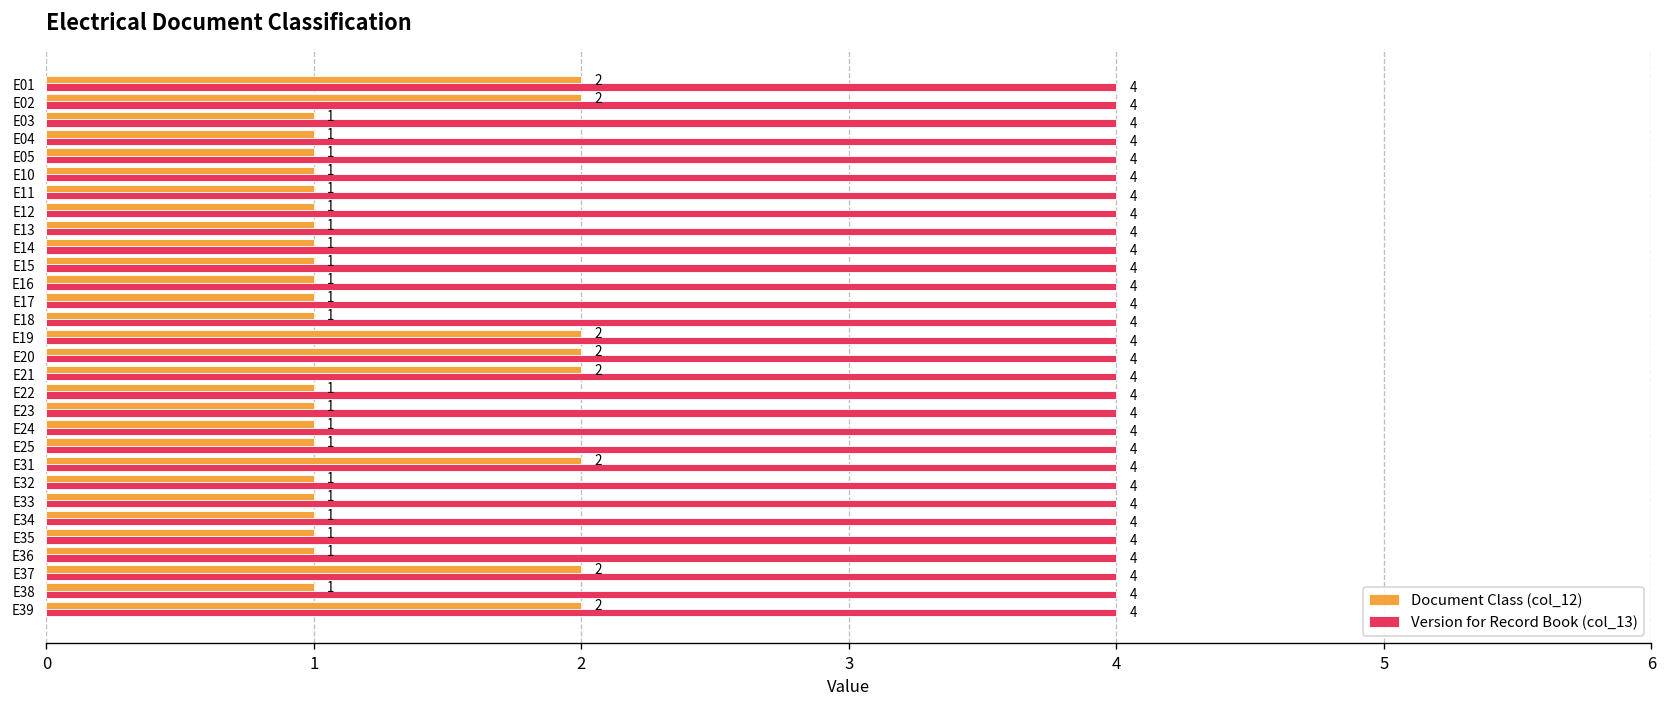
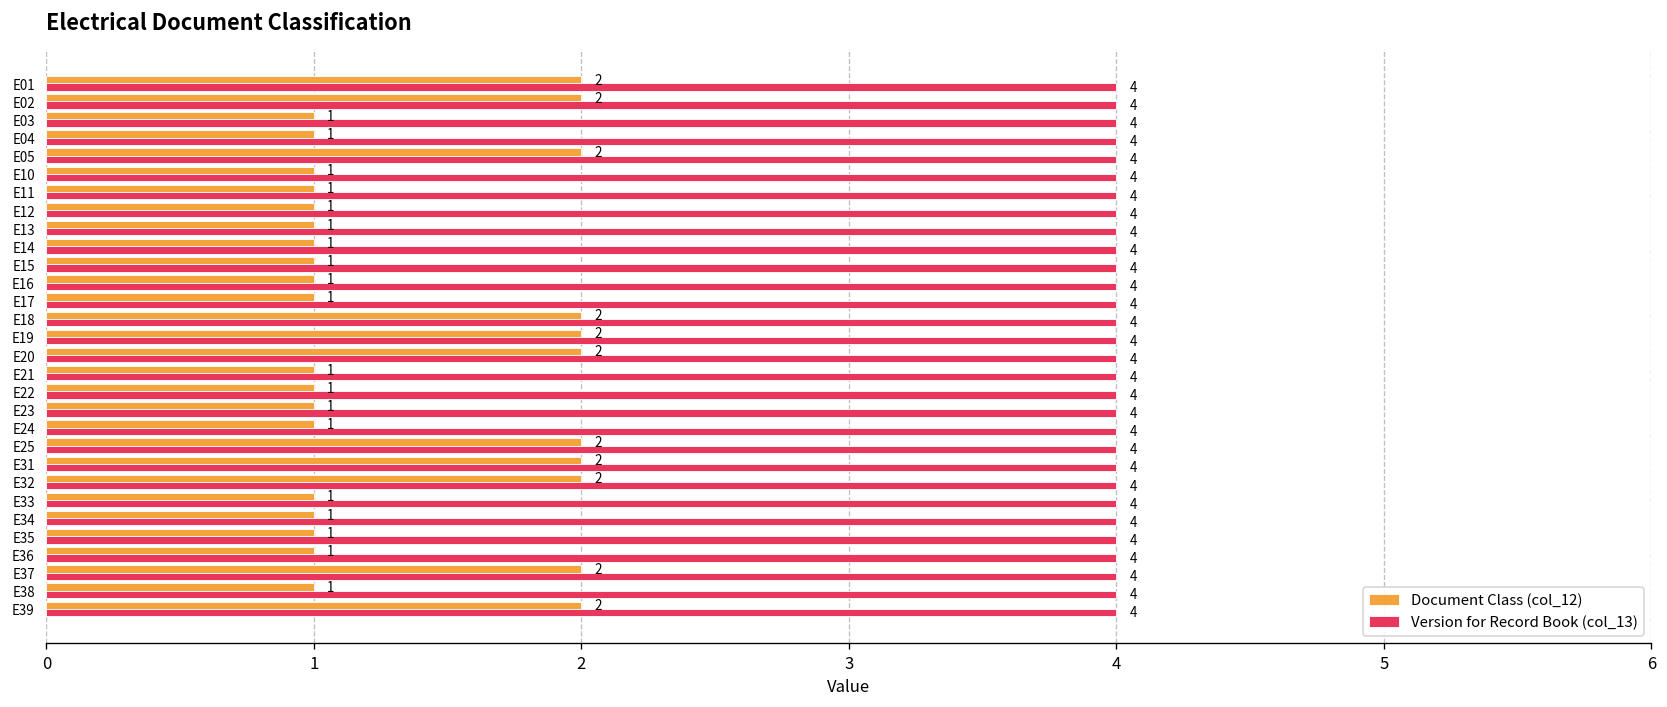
Document Class (col_12), E05: 1 -> 2
Document Class (col_12), E18: 1 -> 2
Document Class (col_12), E21: 2 -> 1
Document Class (col_12), E25: 1 -> 2
Document Class (col_12), E32: 1 -> 2
